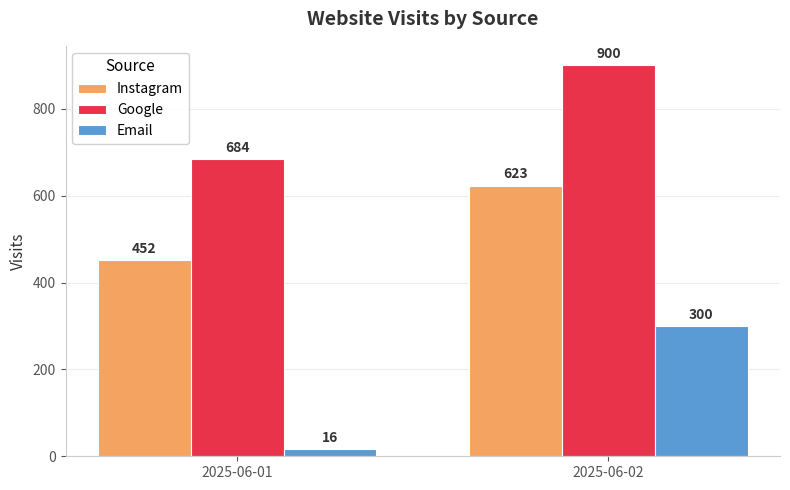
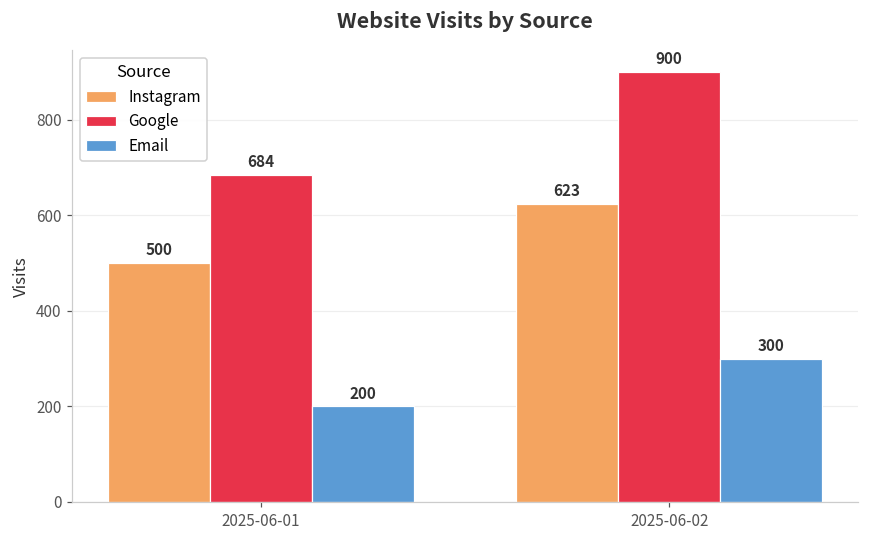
Instagram, 2025-06-01: 452 -> 500
Email, 2025-06-01: 16 -> 200
